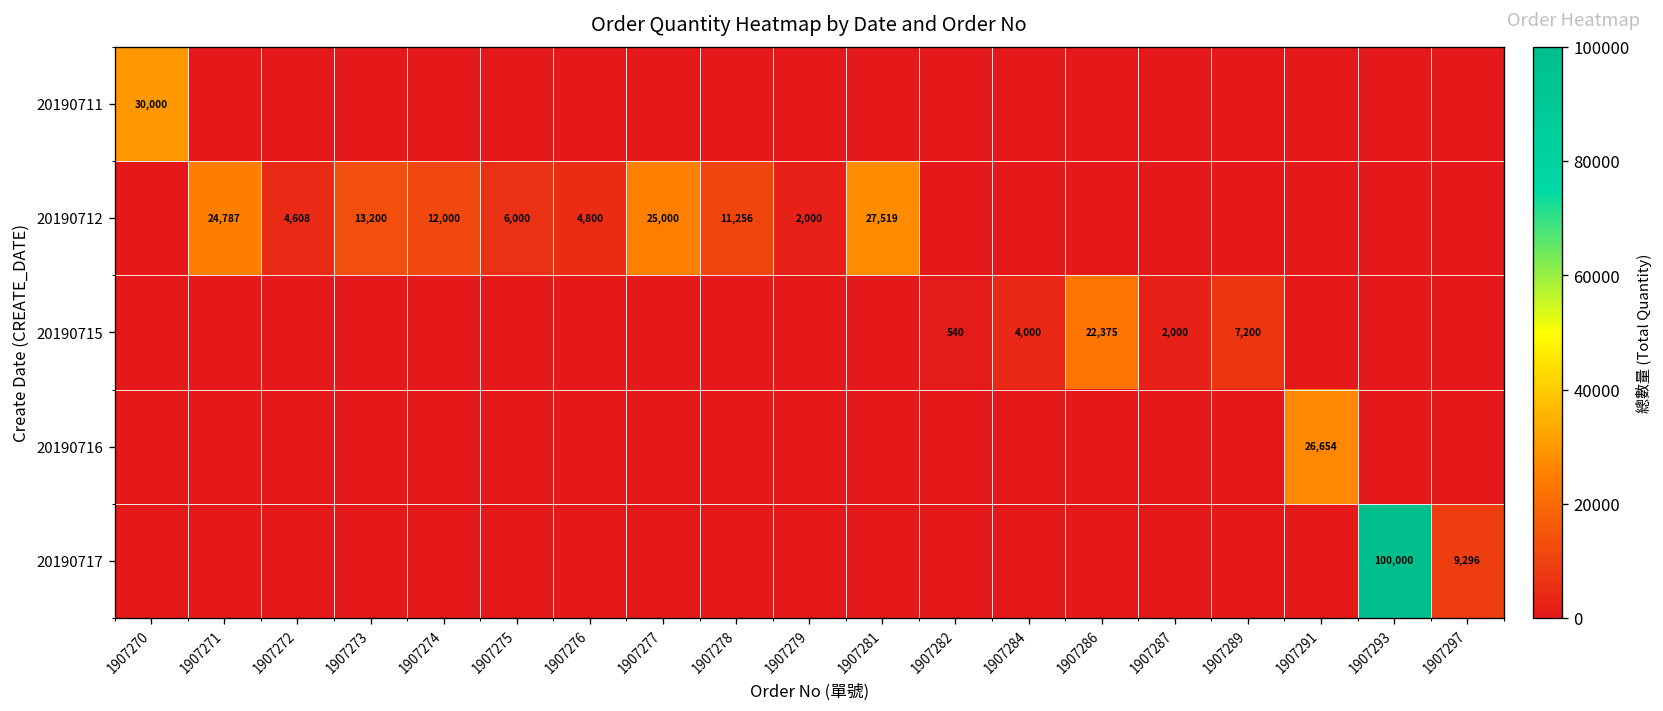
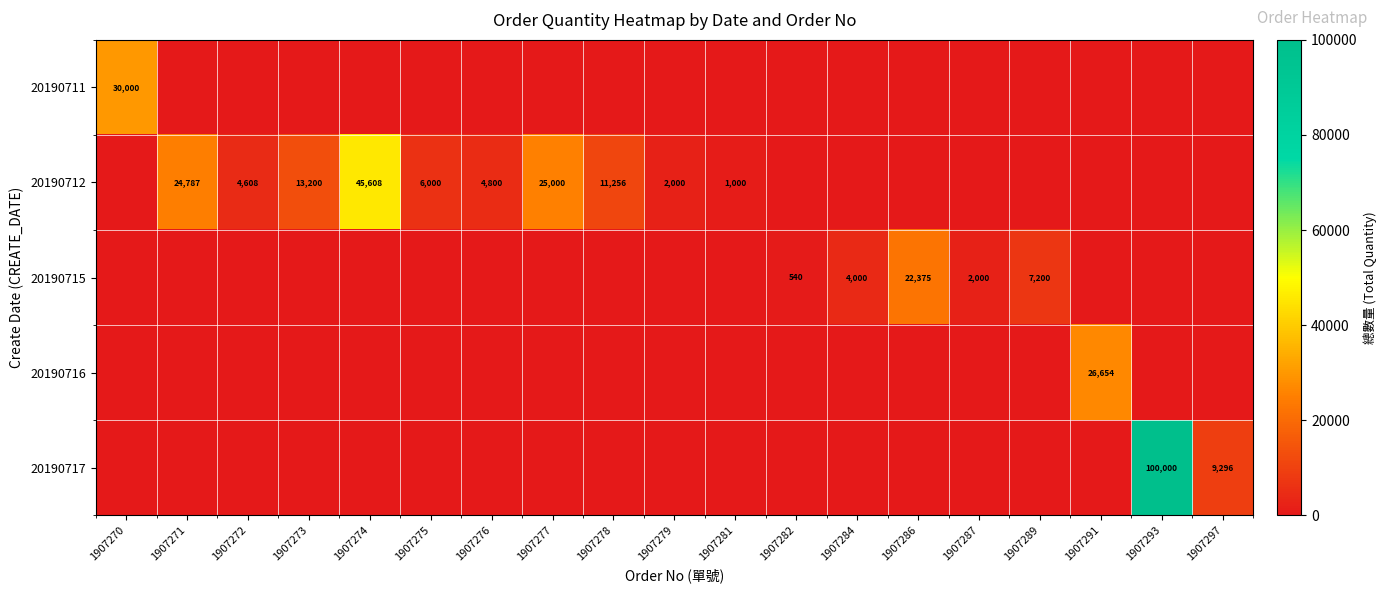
20190712, 1907274: 12,000 -> 45,608
20190712, 1907281: 27,519 -> 1,000
